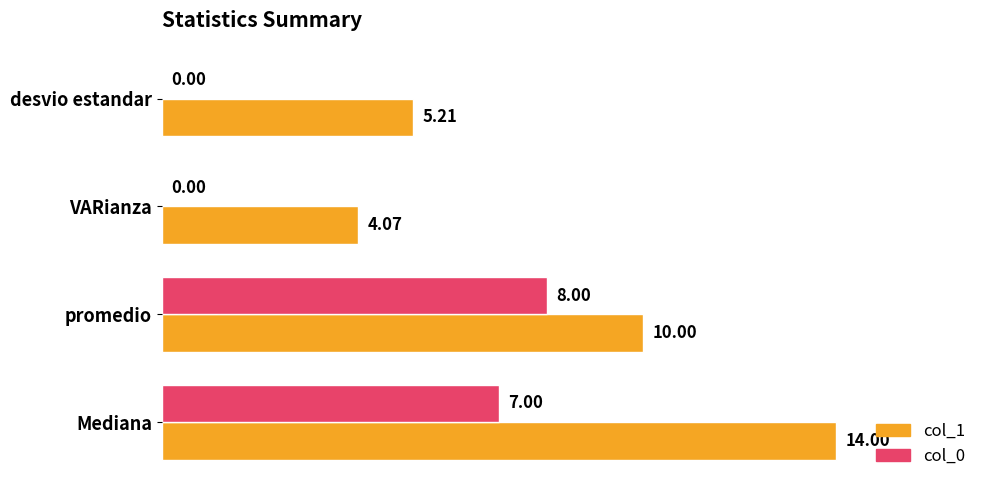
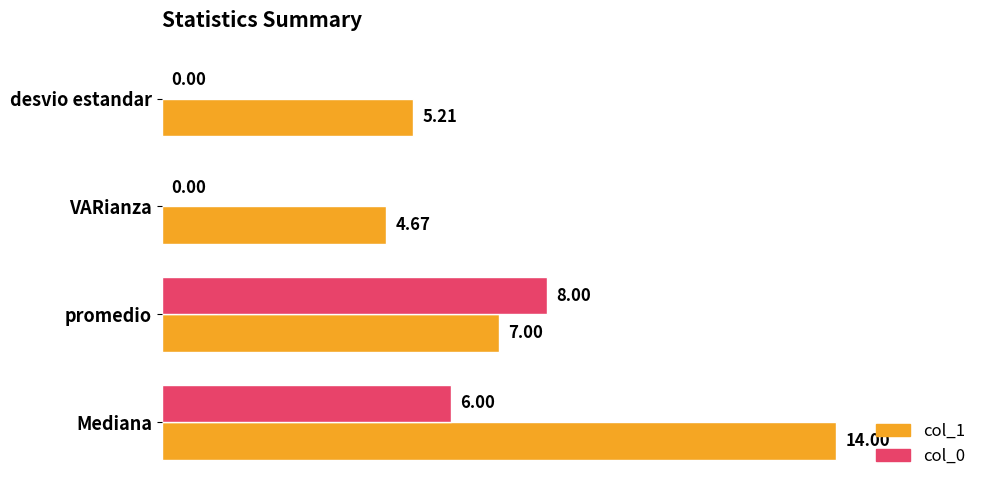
col_1, VARianza: 4.07 -> 4.67
col_1, promedio: 10.00 -> 7.00
col_0, Mediana: 7.00 -> 6.00
